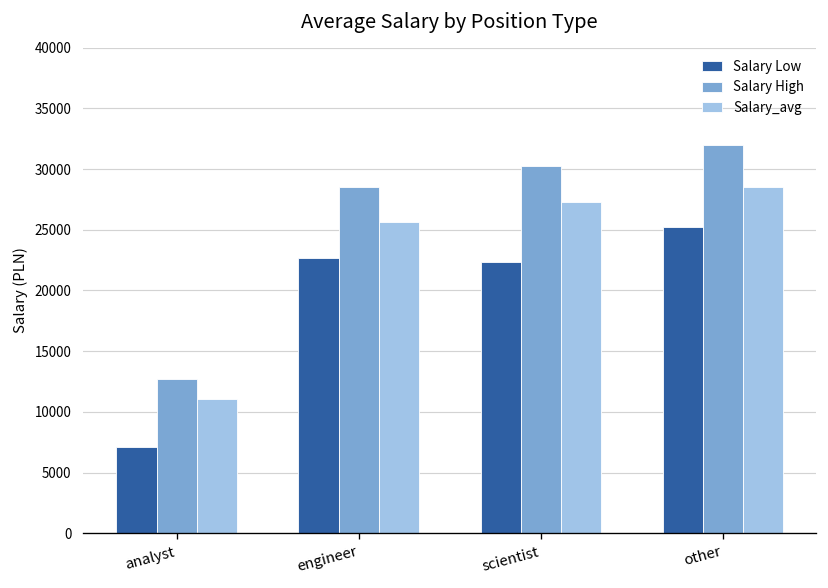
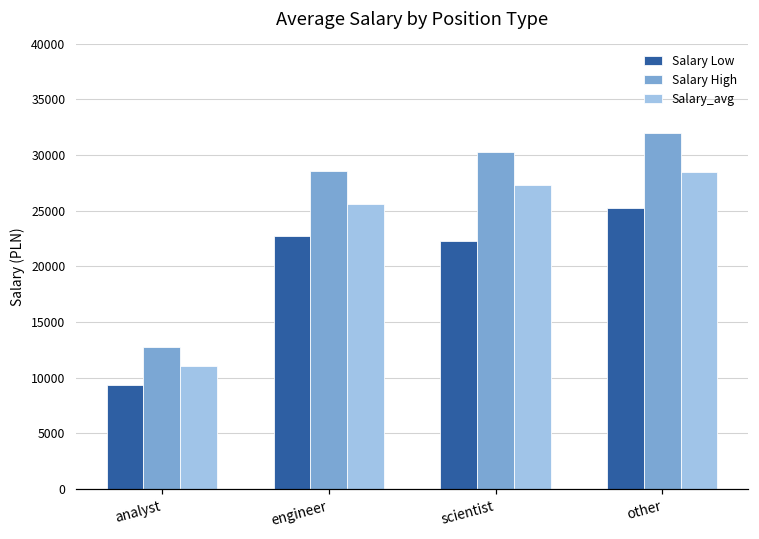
Salary Low, analyst: 7100 -> 9400
